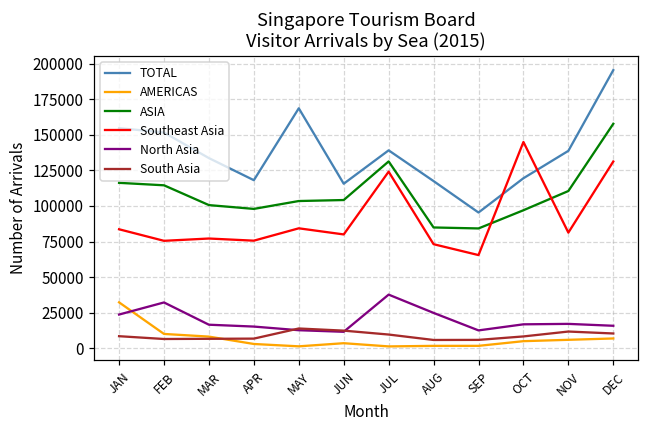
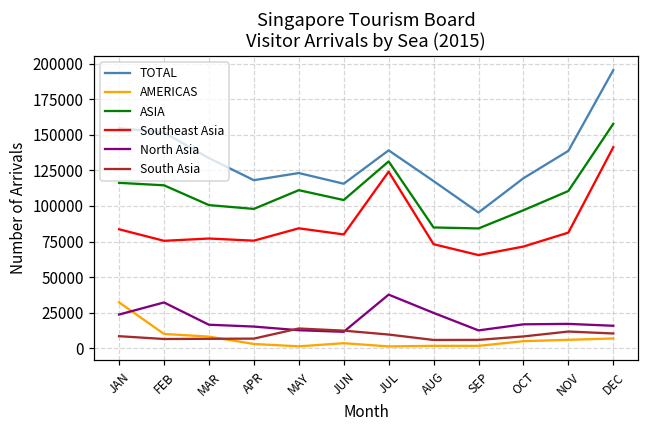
TOTAL, MAY: 169000 -> 123000
ASIA, MAY: 103000 -> 111000
Southeast Asia, OCT: 145000 -> 72000
Southeast Asia, DEC: 131000 -> 141000
